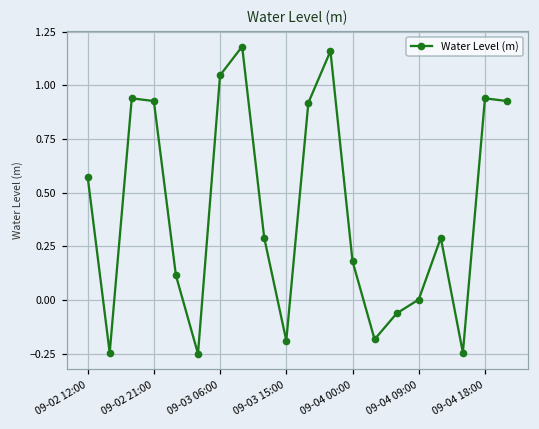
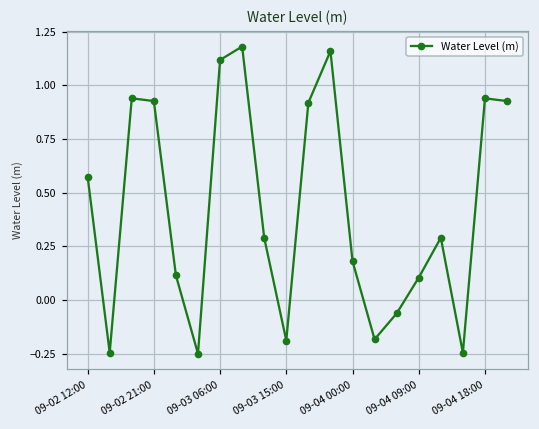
09-03 06:00: 1.05 -> 1.12
09-04 09:00: 0.00 -> 0.10
